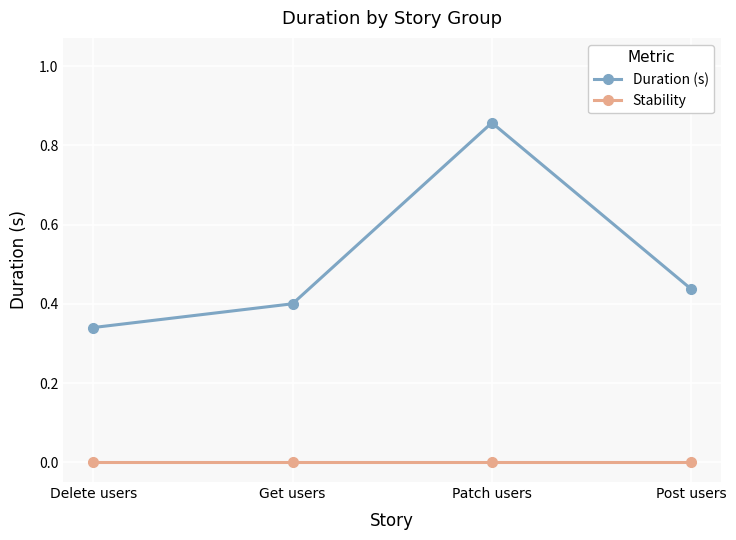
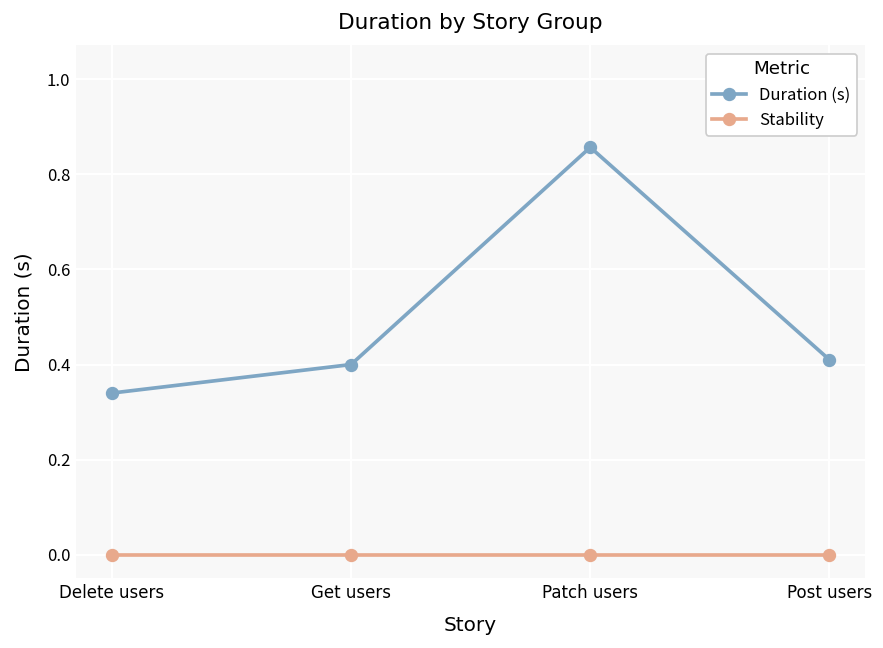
Duration (s), Post users: 0.44 -> 0.41
